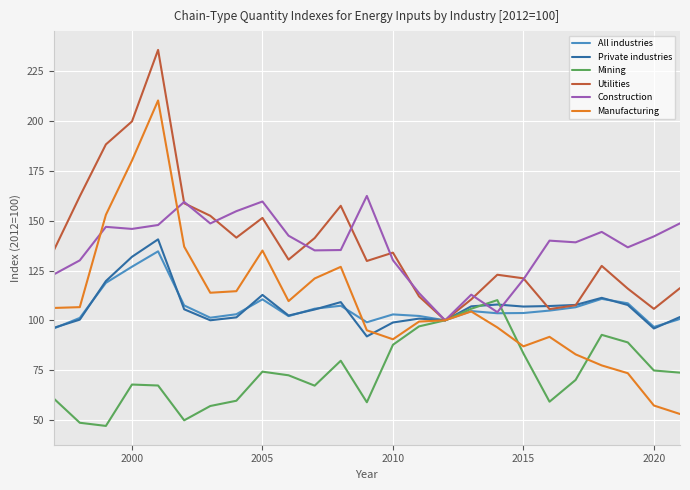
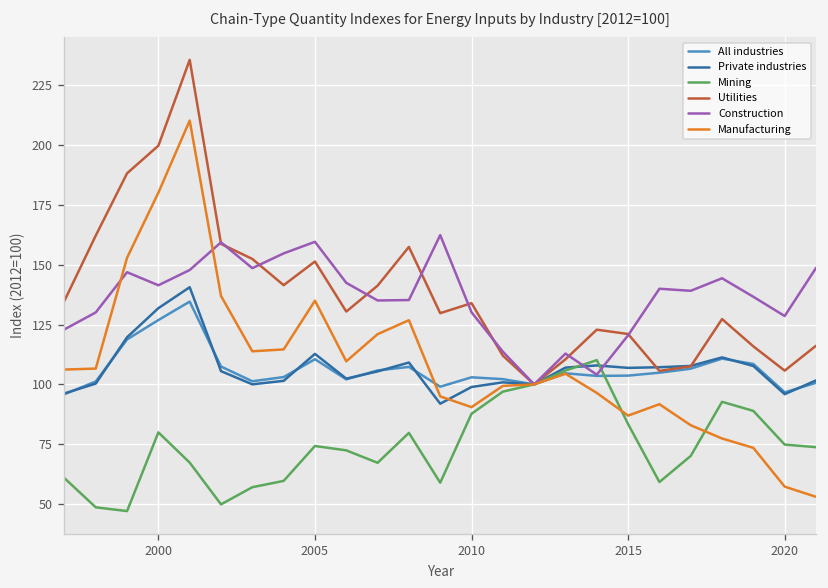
Mining, 2000: 68 -> 80
Construction, 2000: 146 -> 141
Construction, 2020: 142 -> 129
